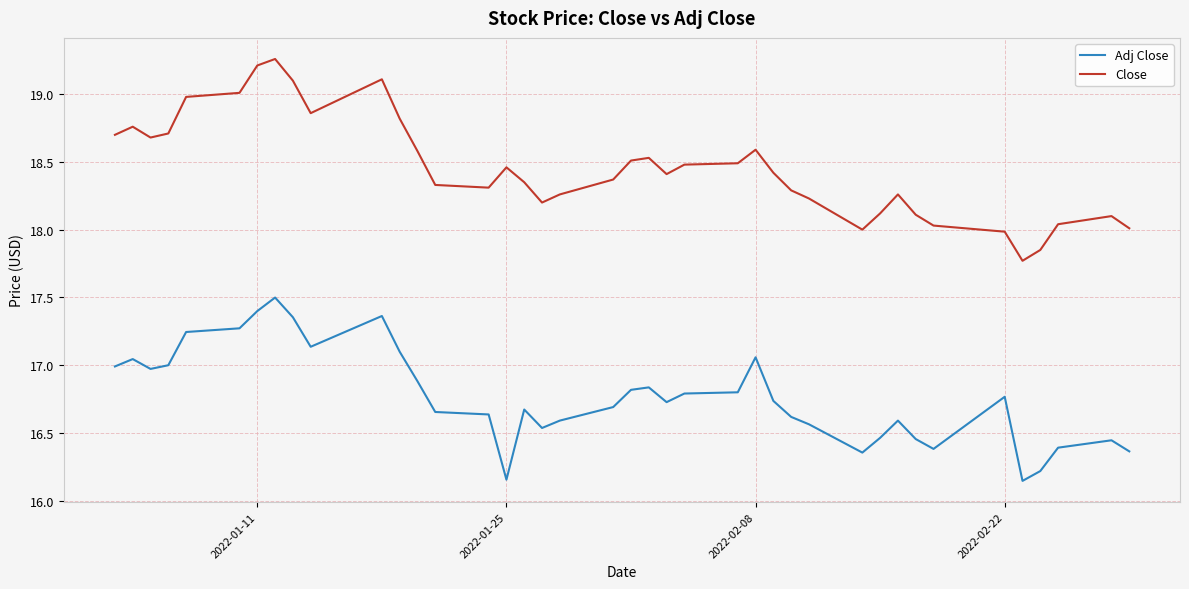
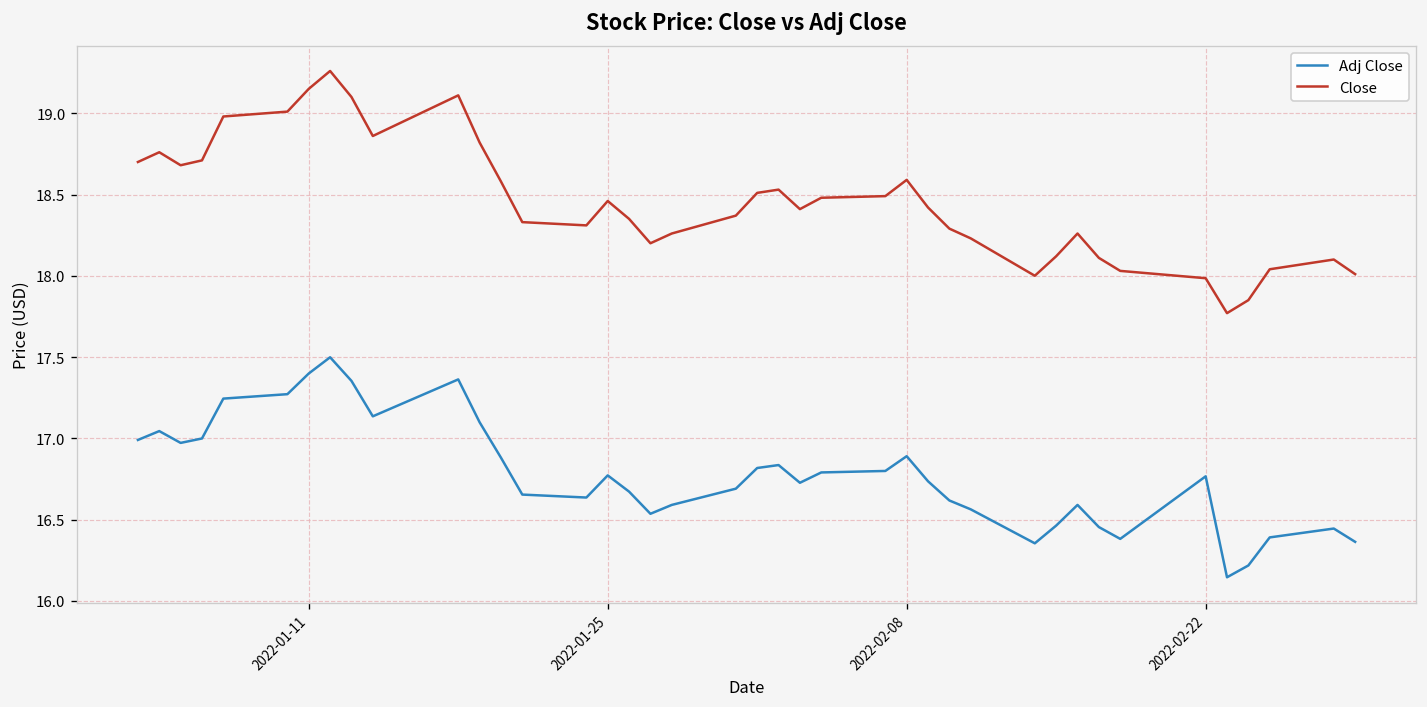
Close, 2022-01-11: 19.21 -> 19.15
Adj Close, 2022-01-25: 16.15 -> 16.77
Adj Close, 2022-02-08: 17.06 -> 16.89
